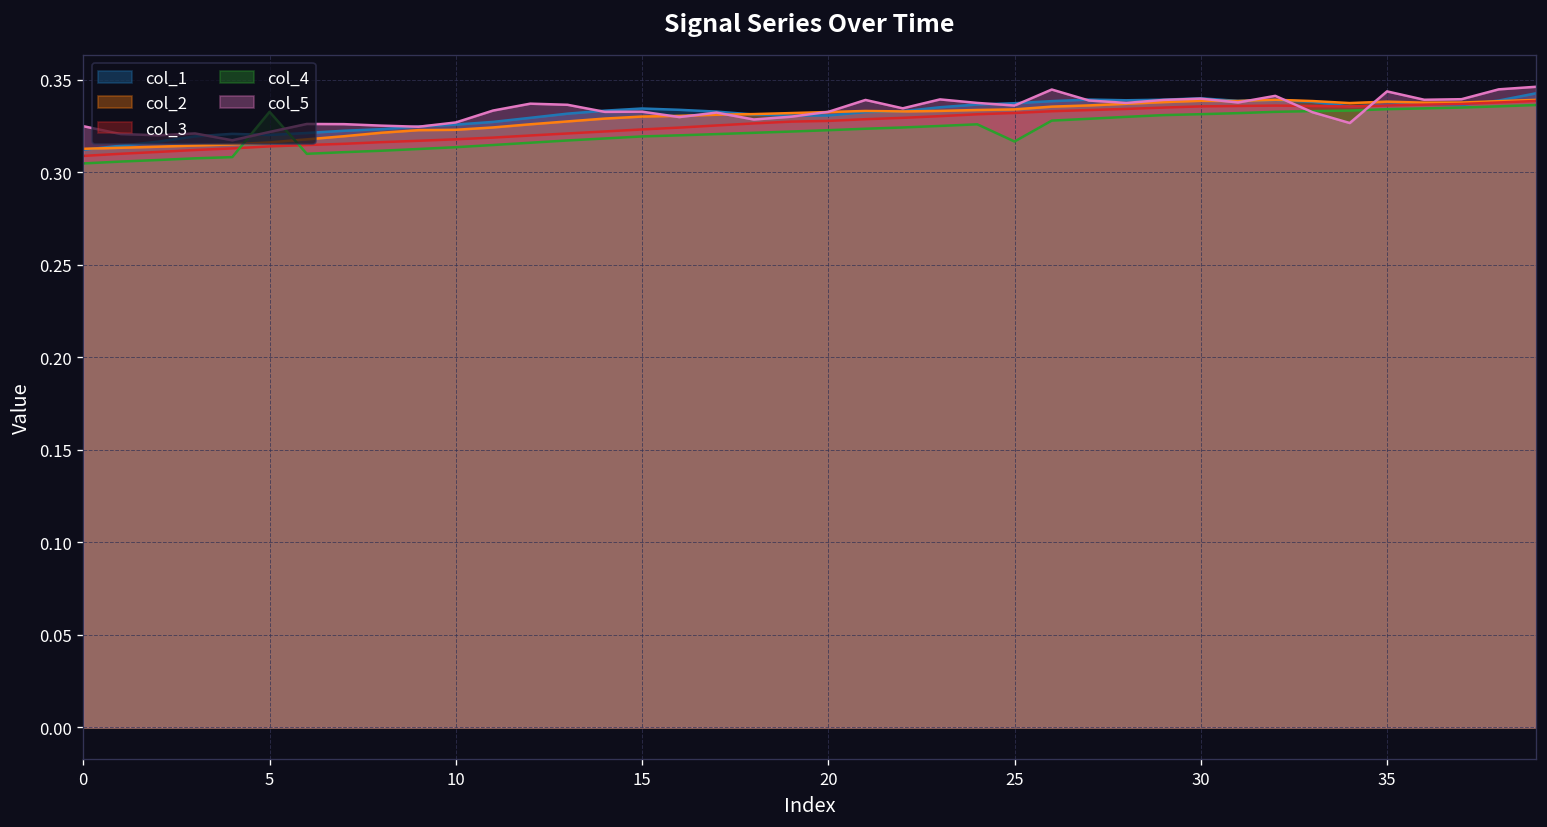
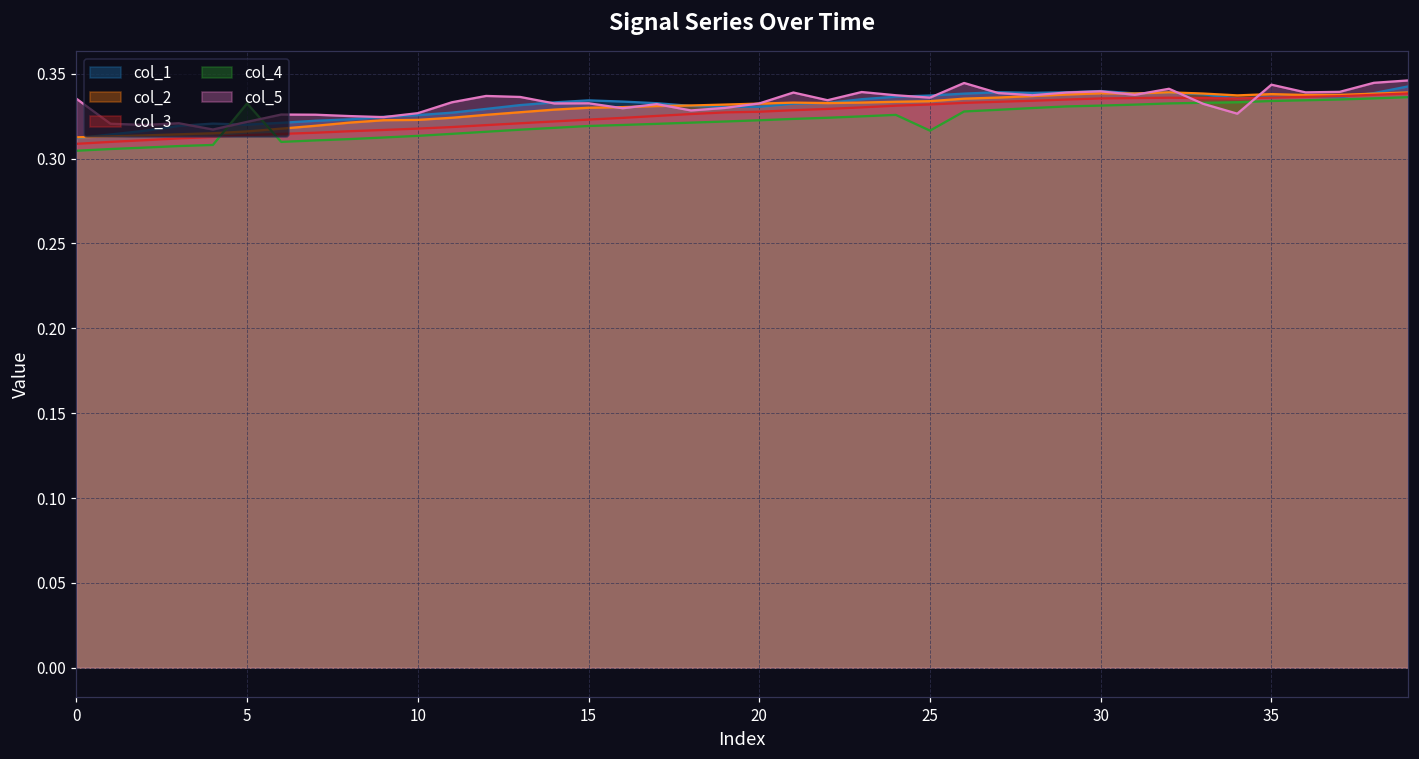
col_5, 0: 0.325 -> 0.335
